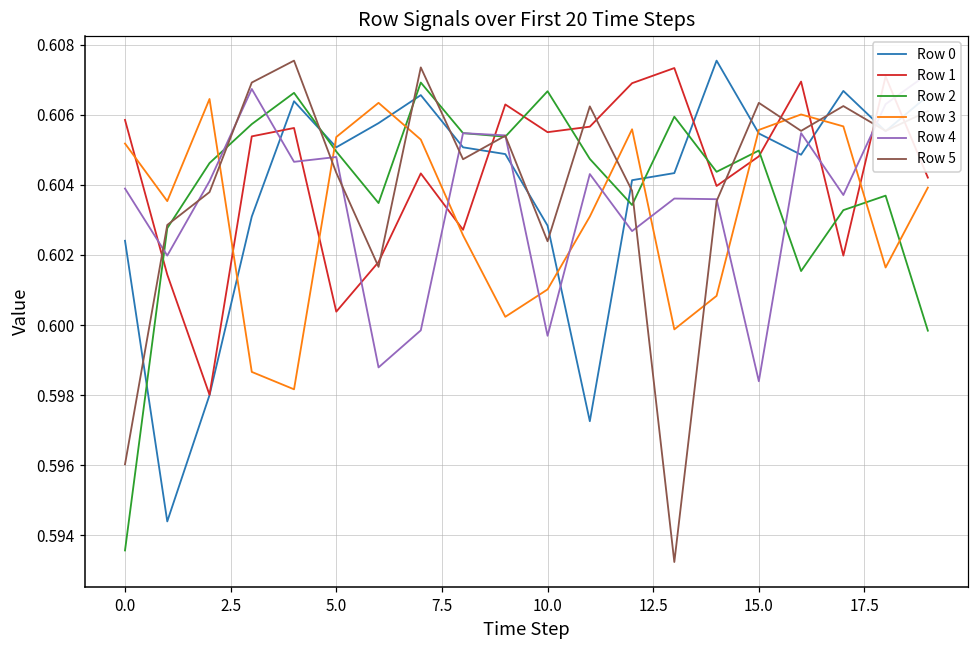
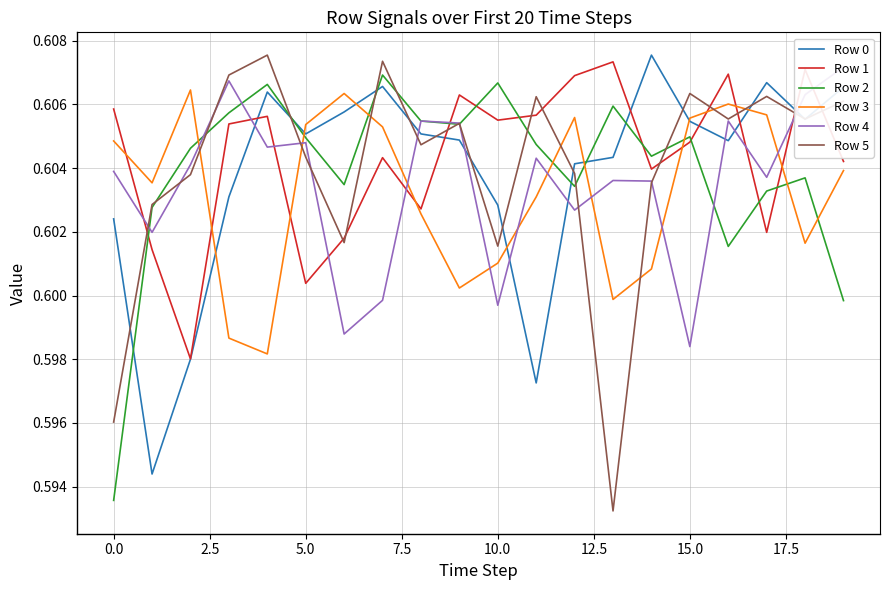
Row 3, 0.0: 0.6052 -> 0.6049
Row 5, 10.0: 0.6024 -> 0.6016
